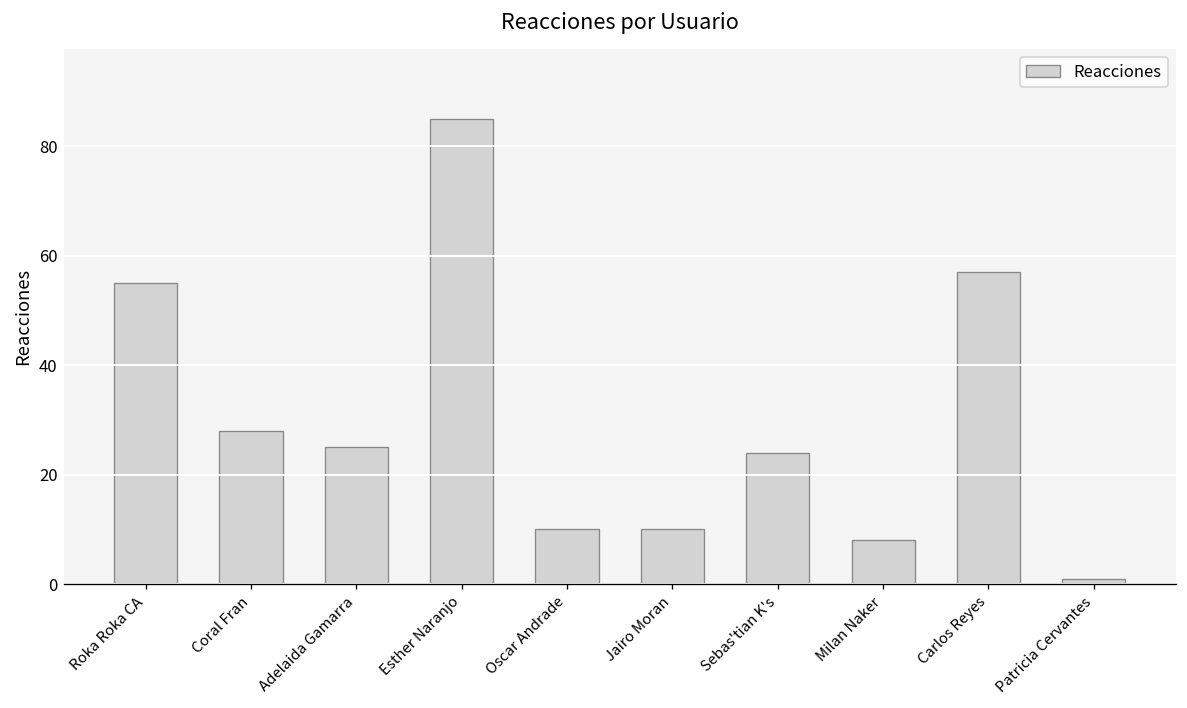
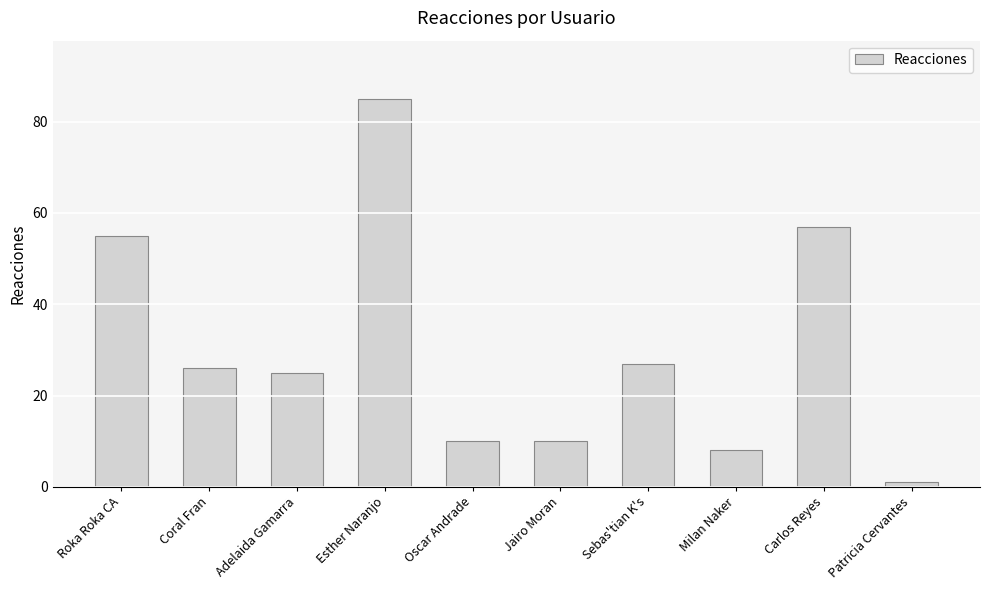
Coral Fran: 28 -> 26
Sebas'tian K's: 24 -> 27
